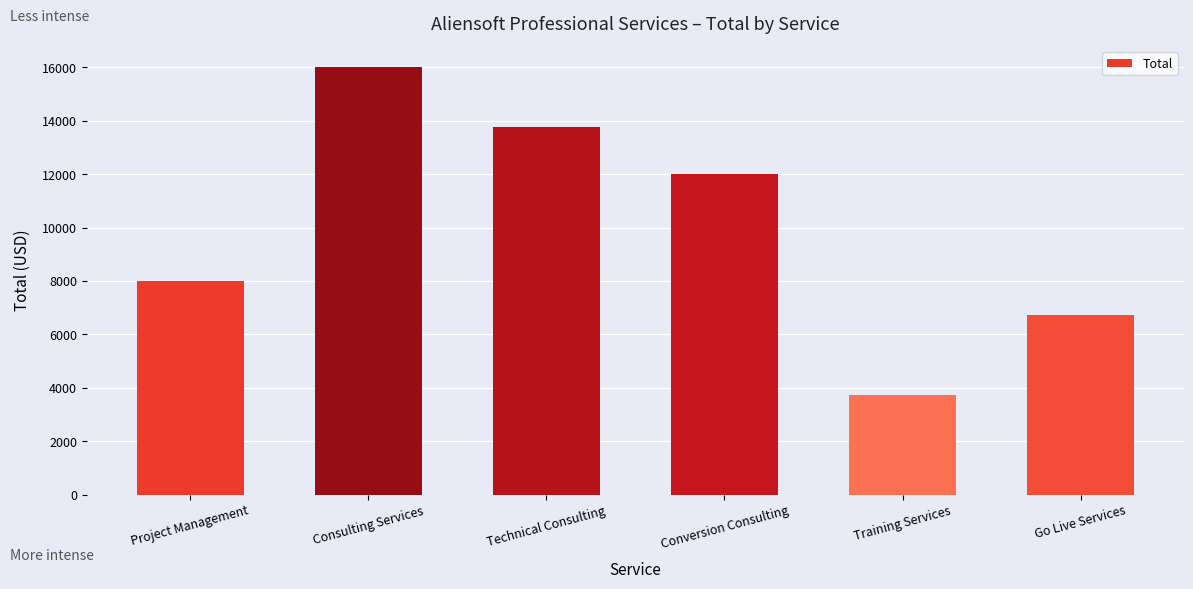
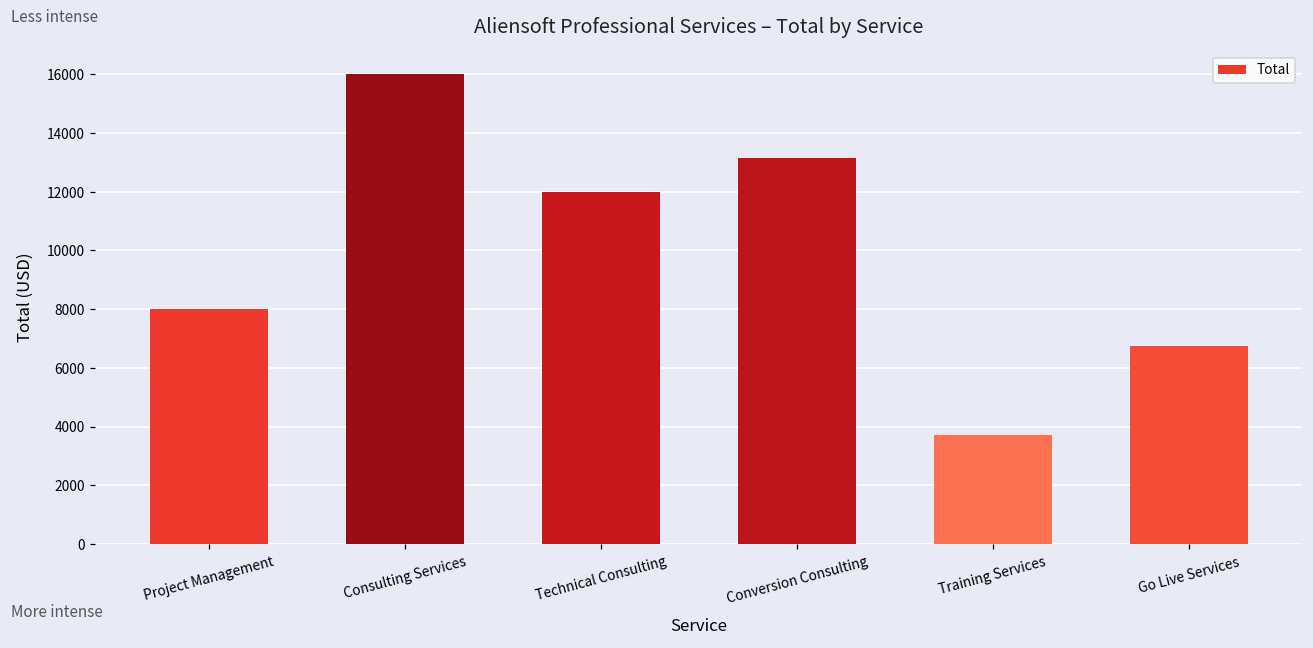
Technical Consulting: 13800 -> 12000
Conversion Consulting: 12000 -> 13100
